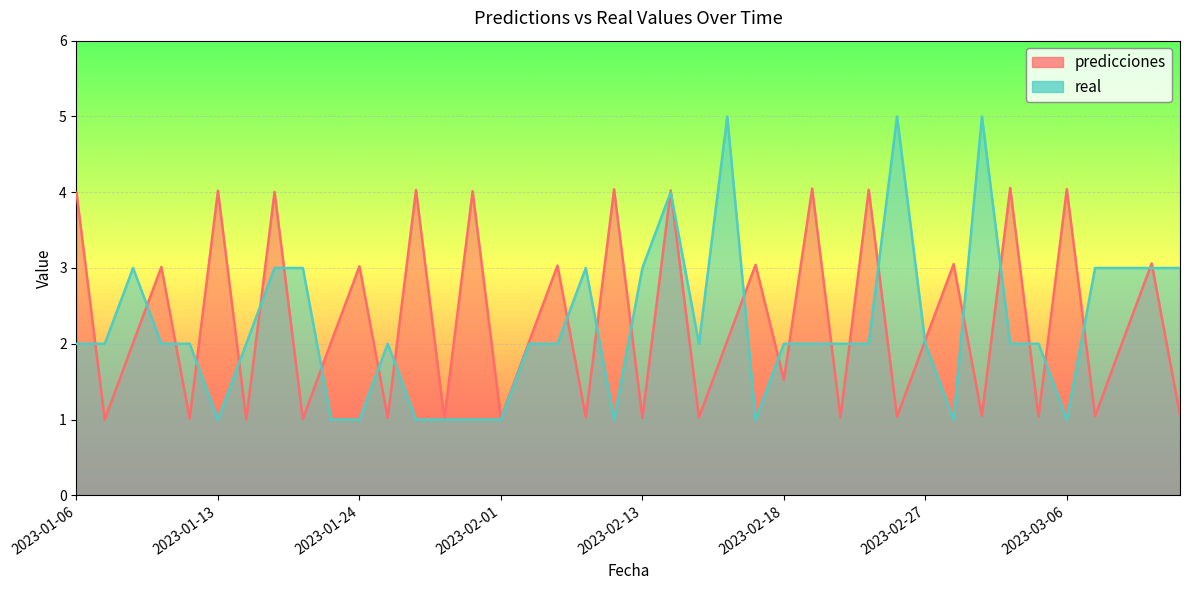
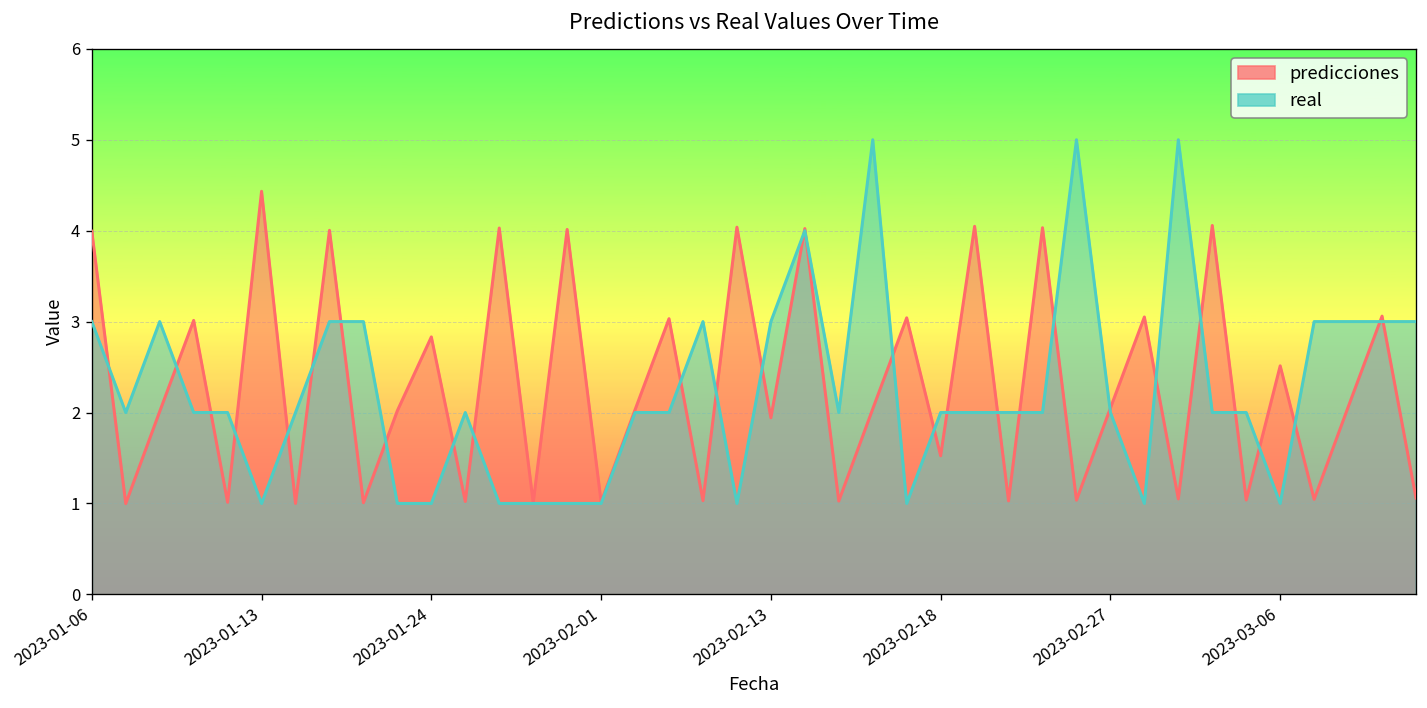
real, 2023-01-06: 2 -> 3
predicciones, 2023-01-13: 4.0 -> 4.4
predicciones, 2023-01-24: 3.0 -> 2.8
predicciones, 2023-02-13: 1.0 -> 1.9
predicciones, 2023-03-06: 4.0 -> 2.5
